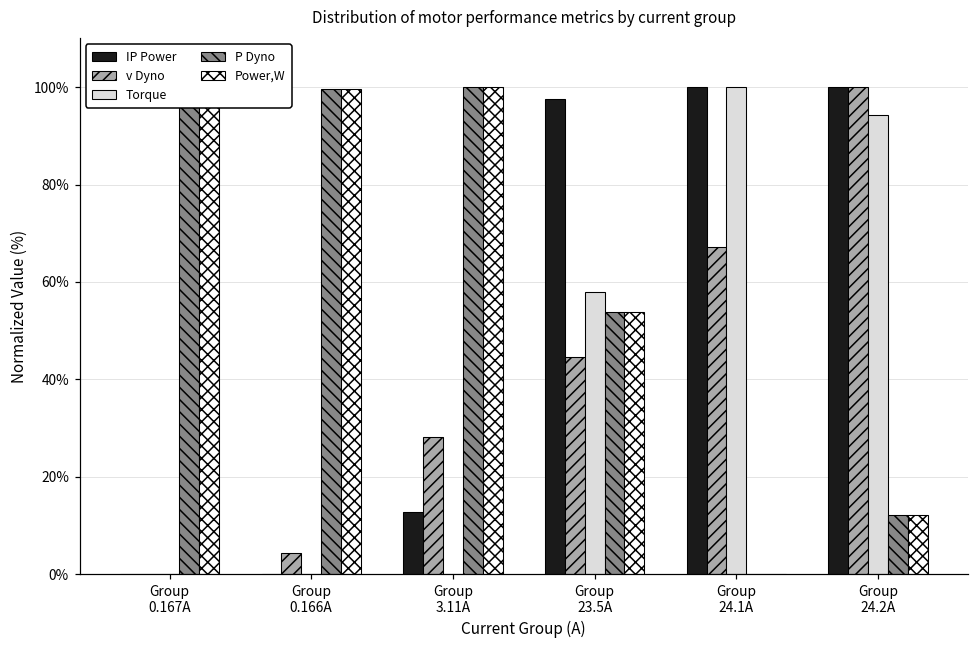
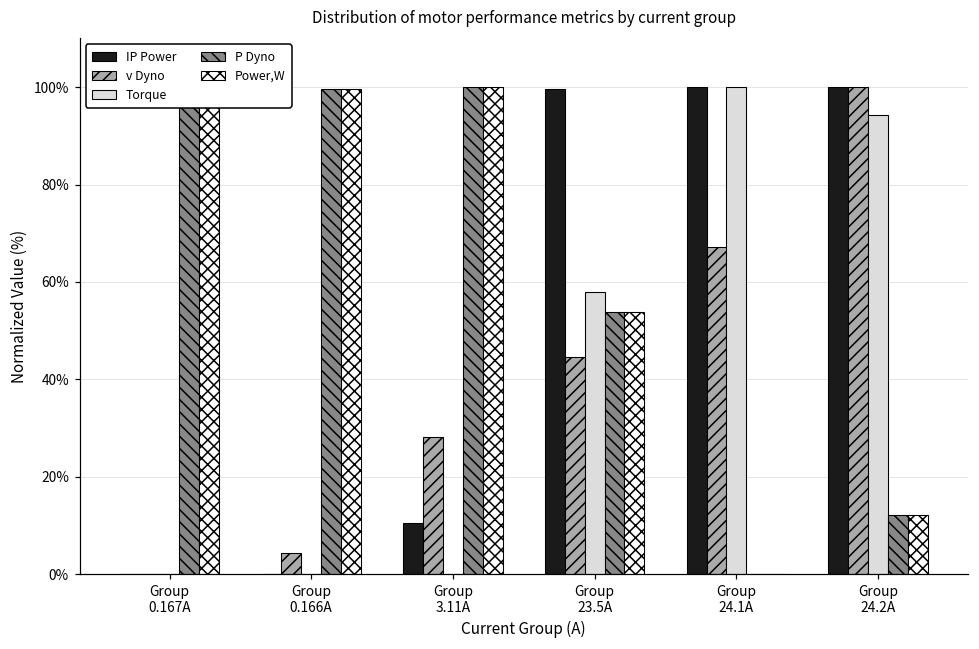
IP Power, Group 3.11A: 13% -> 10%
IP Power, Group 23.5A: 98% -> 100%
